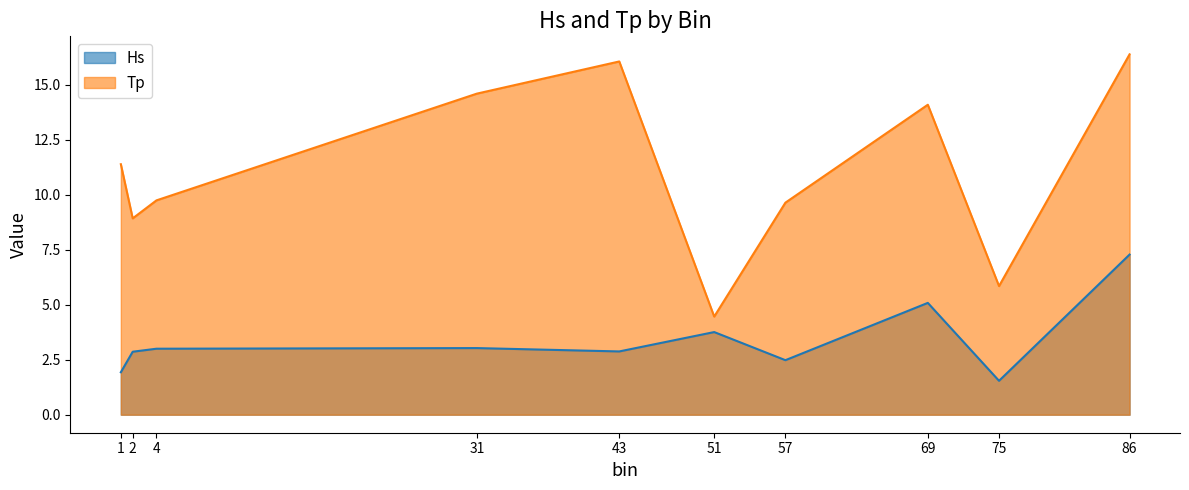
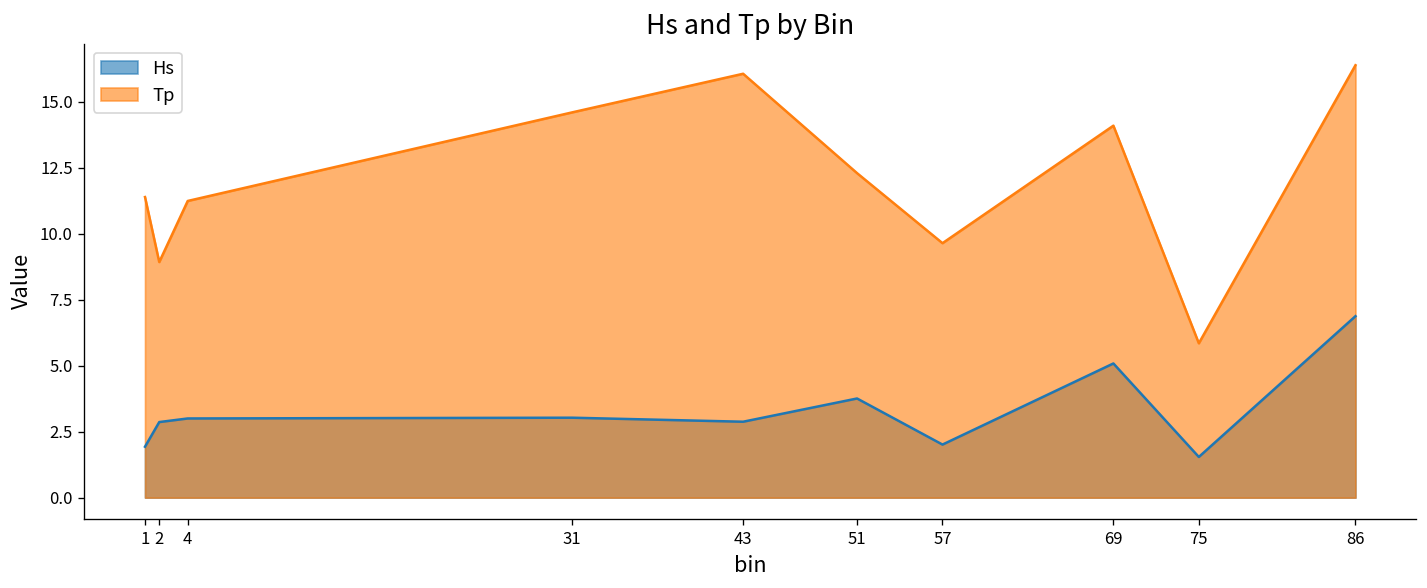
Tp, 4: 9.7 -> 11.2
Tp, 51: 4.5 -> 12.3
Hs, 57: 2.5 -> 2.0
Hs, 86: 7.3 -> 6.9
